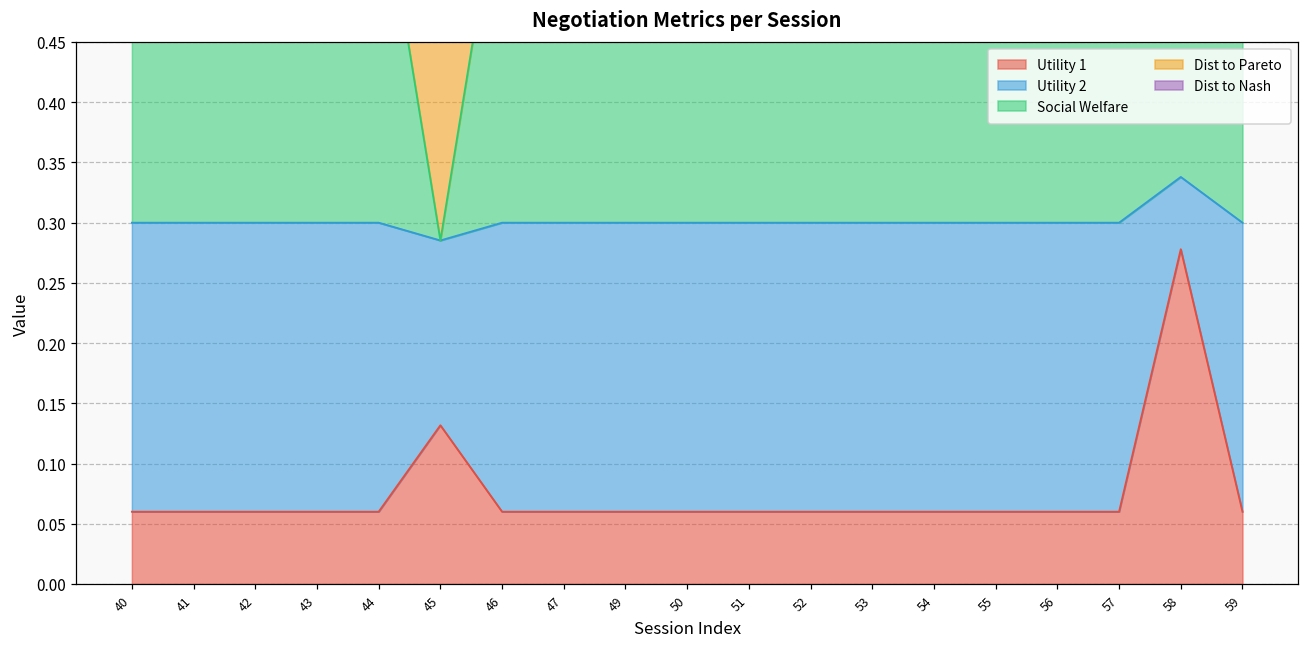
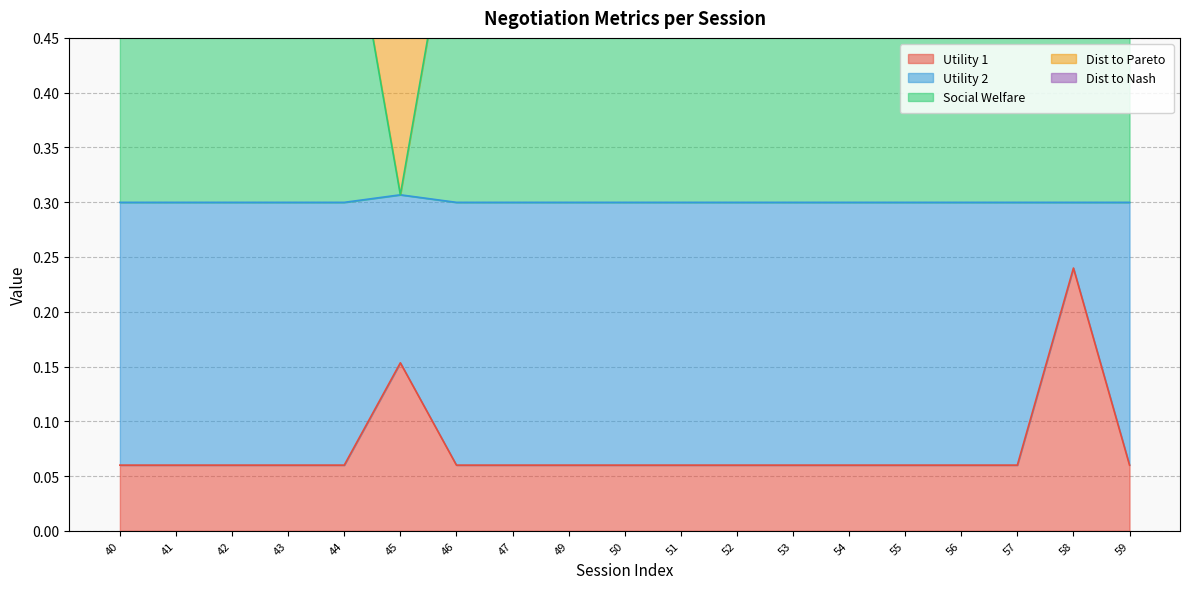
Utility 1, 45: 0.132 -> 0.153
Utility 1, 58: 0.278 -> 0.240
